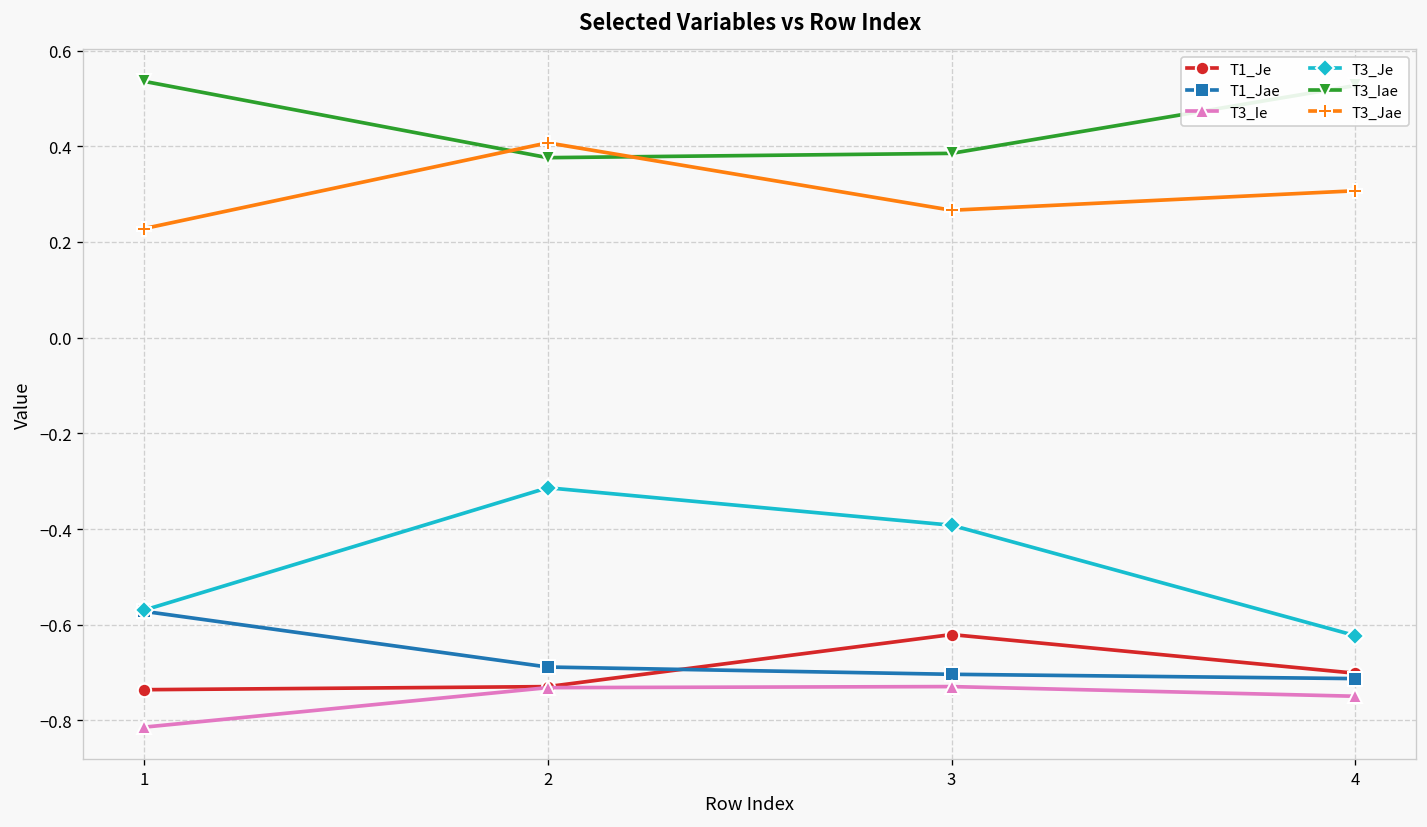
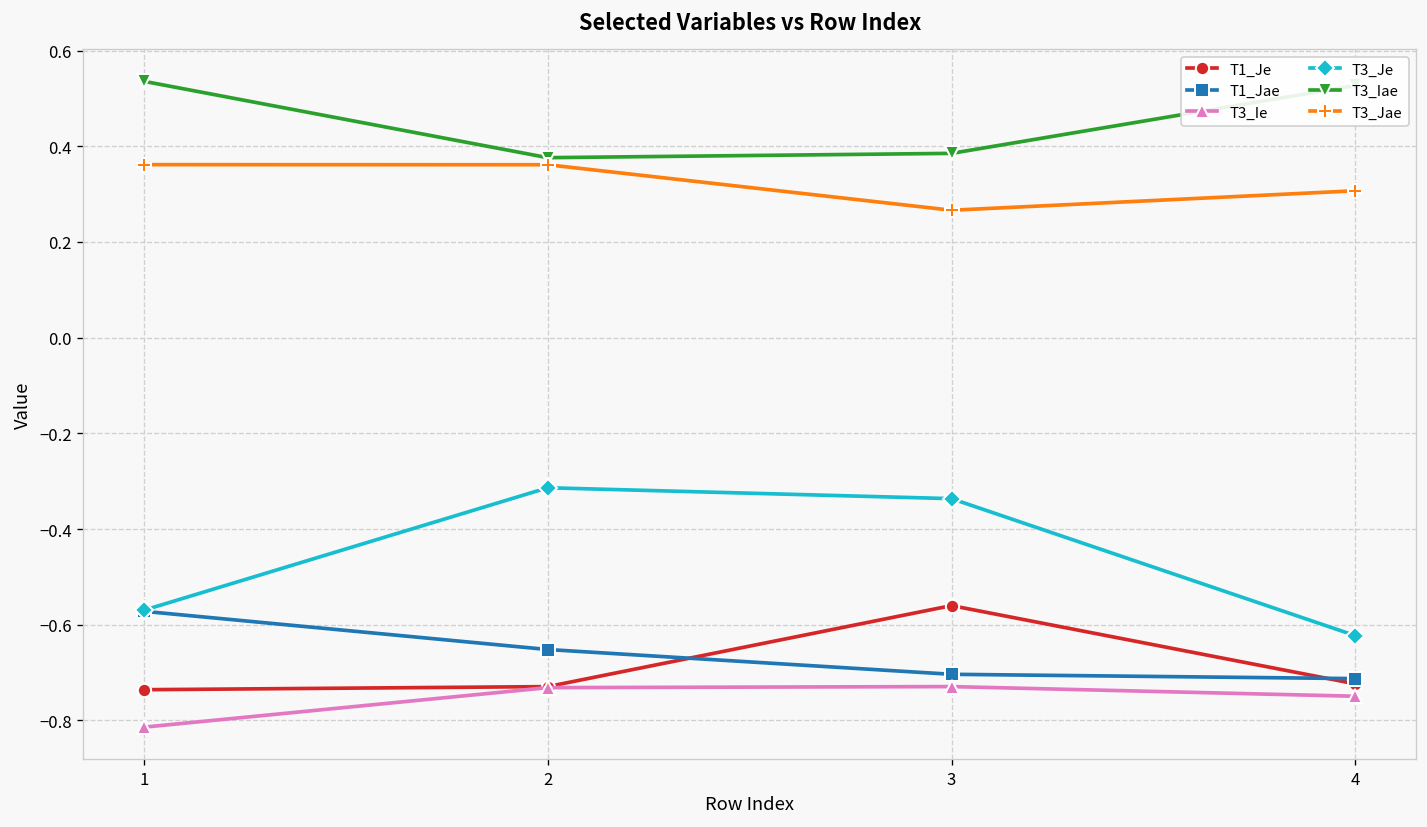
T3_Jae, 1: 0.23 -> 0.36
T1_Jae, 2: -0.69 -> -0.65
T3_Jae, 2: 0.41 -> 0.36
T1_Je, 3: -0.62 -> -0.56
T3_Je, 3: -0.39 -> -0.34
T1_Je, 4: -0.70 -> -0.72
